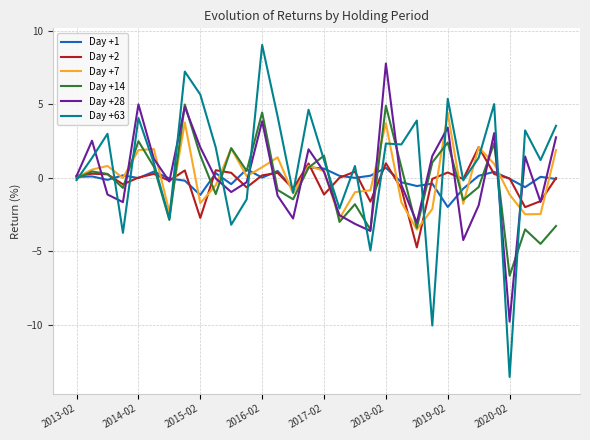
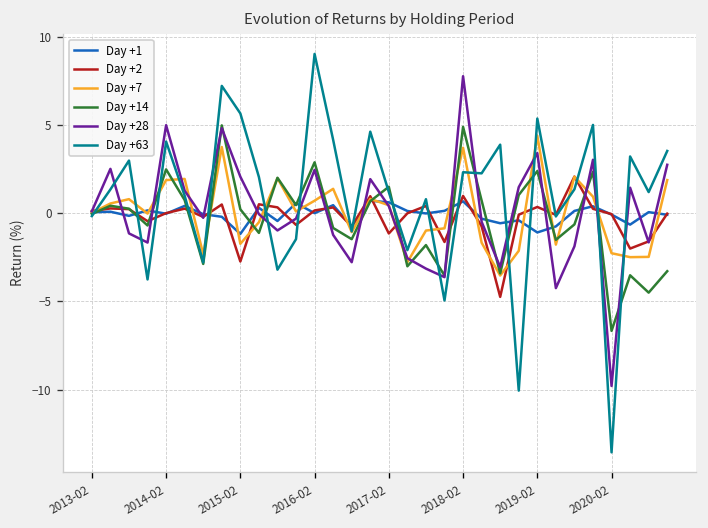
Day +14, 2015-02: 1.5 -> 0.2
Day +14, 2016-02: 4.4 -> 2.9
Day +28, 2016-02: 3.8 -> 2.5
Day +1, 2019-02: -2.0 -> -1.1
Day +7, 2020-02: -1.2 -> -2.3
